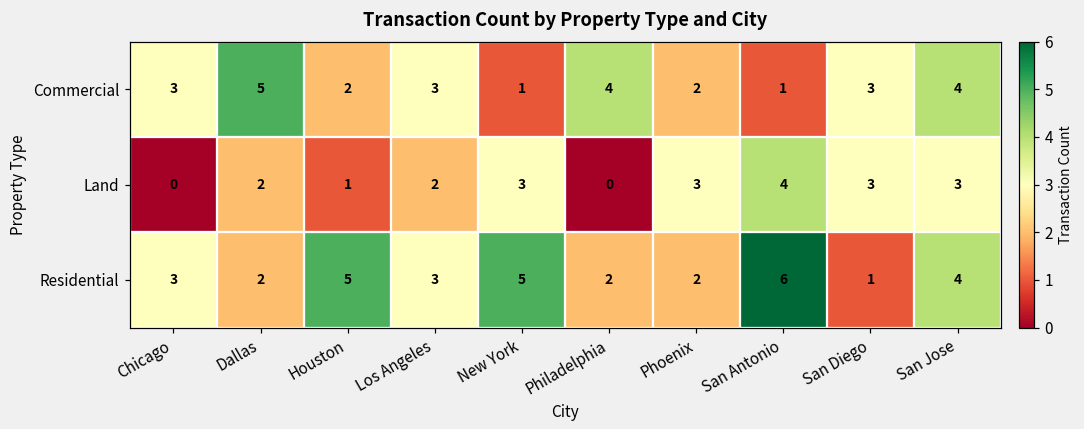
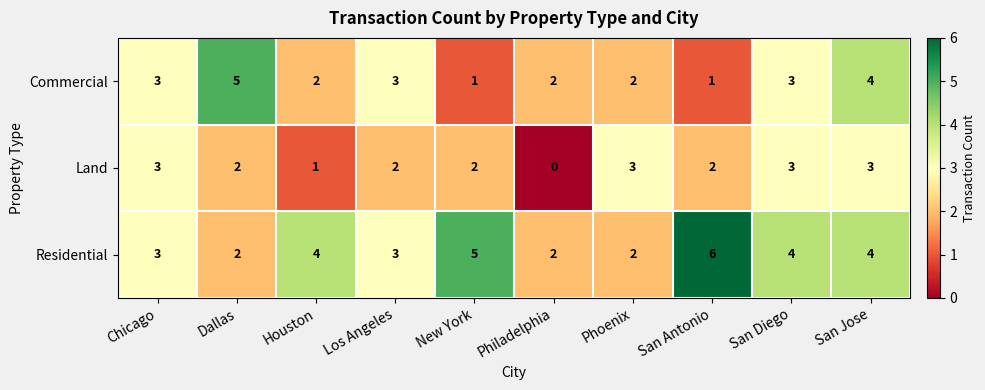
Commercial, Philadelphia: 4 -> 2
Land, Chicago: 0 -> 3
Land, New York: 3 -> 2
Land, San Antonio: 4 -> 2
Residential, Houston: 5 -> 4
Residential, San Diego: 1 -> 4
